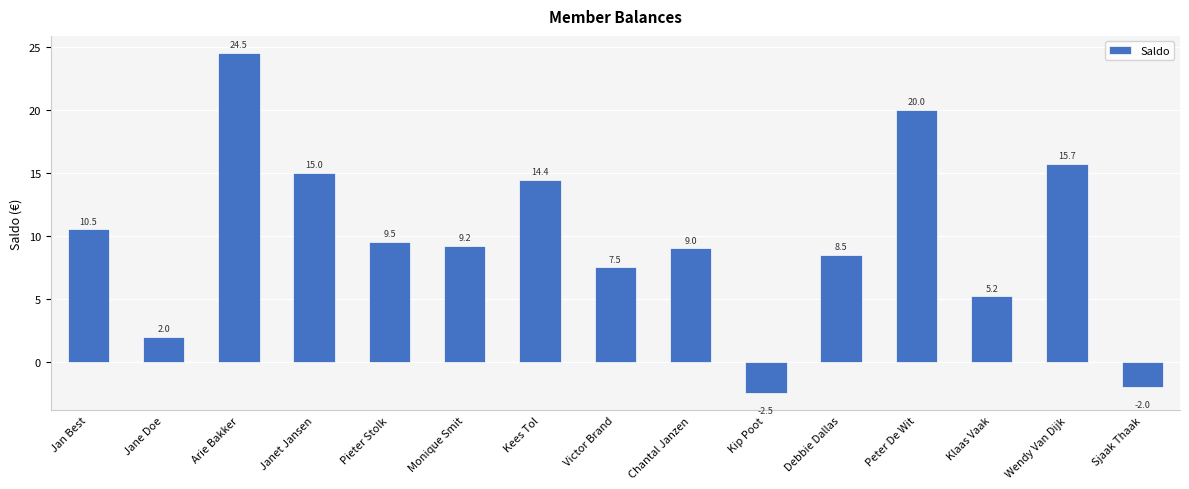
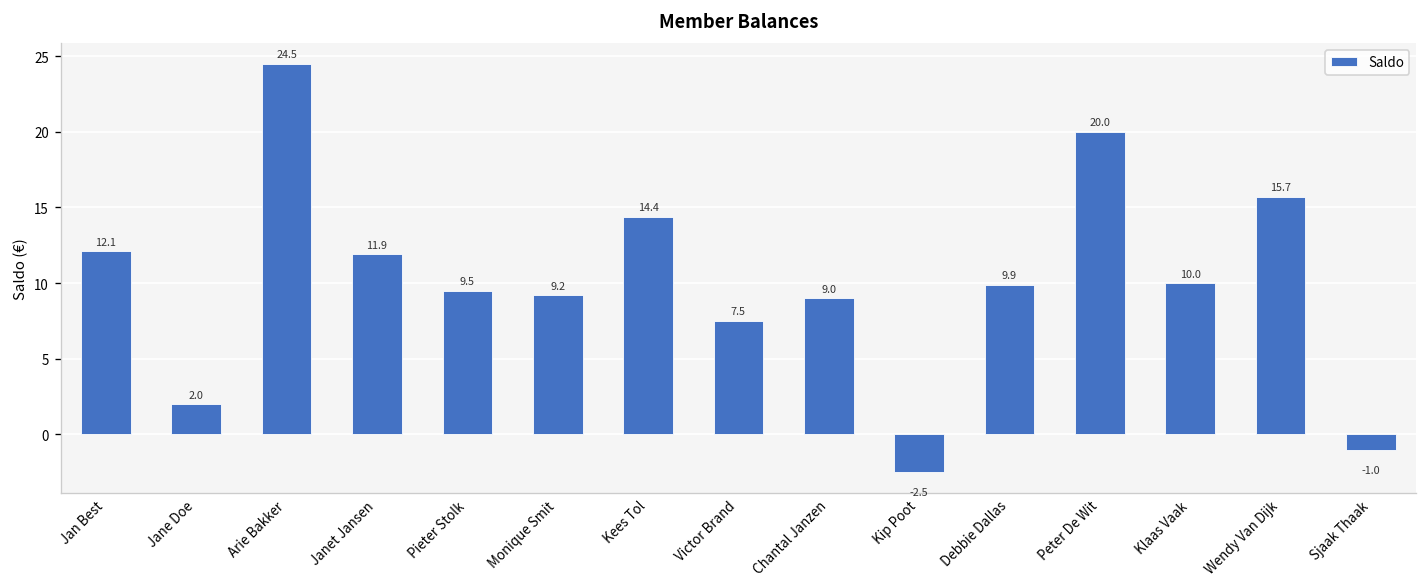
Jan Best: 10.5 -> 12.1
Janet Jansen: 15.0 -> 11.9
Debbie Dallas: 8.5 -> 9.9
Klaas Vaak: 5.2 -> 10.0
Sjaak Thaak: -2.0 -> -1.0
